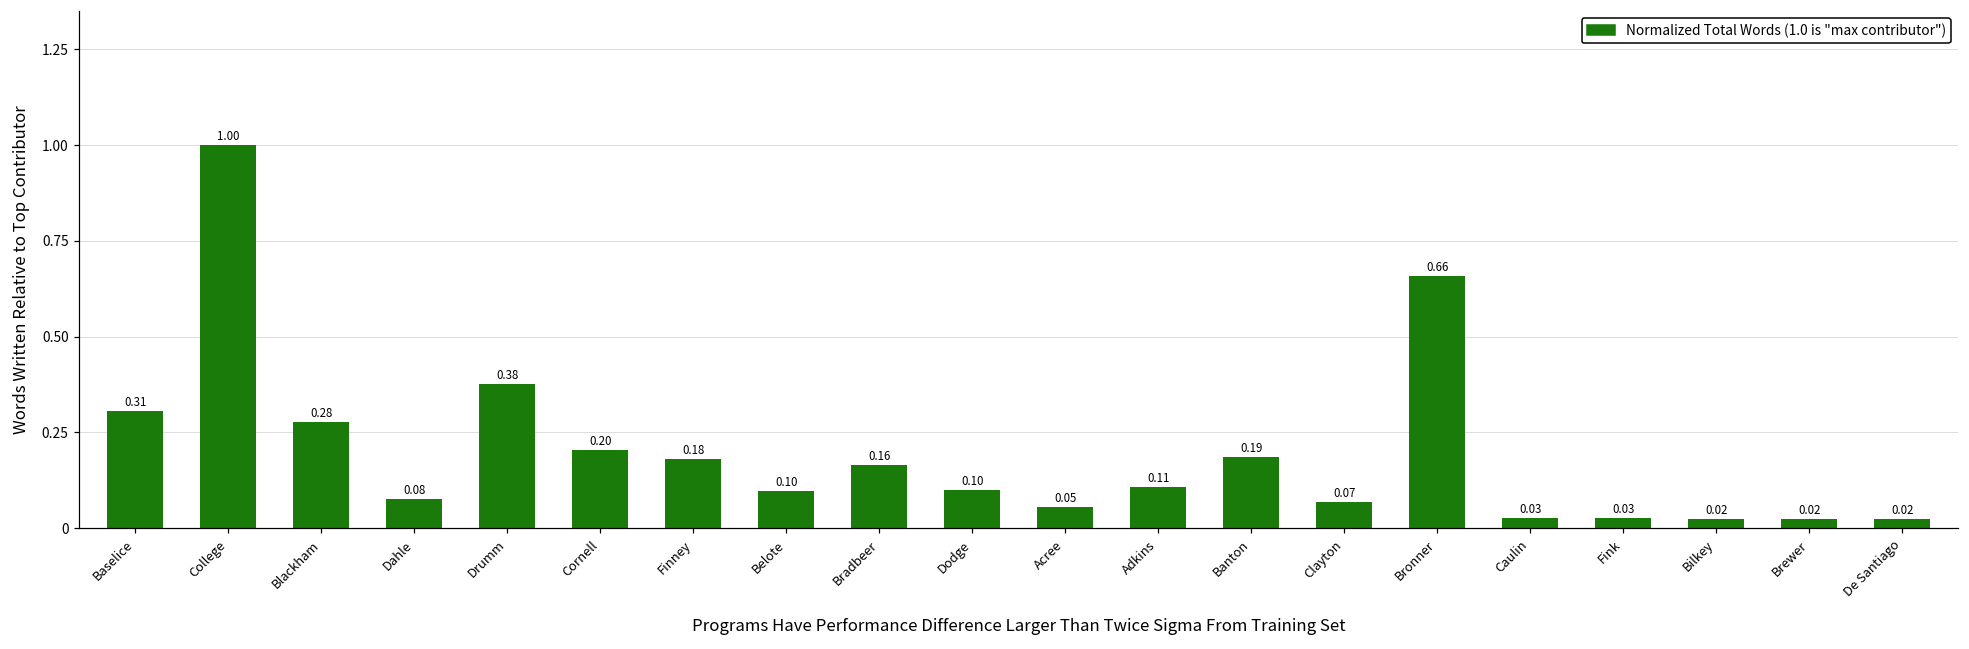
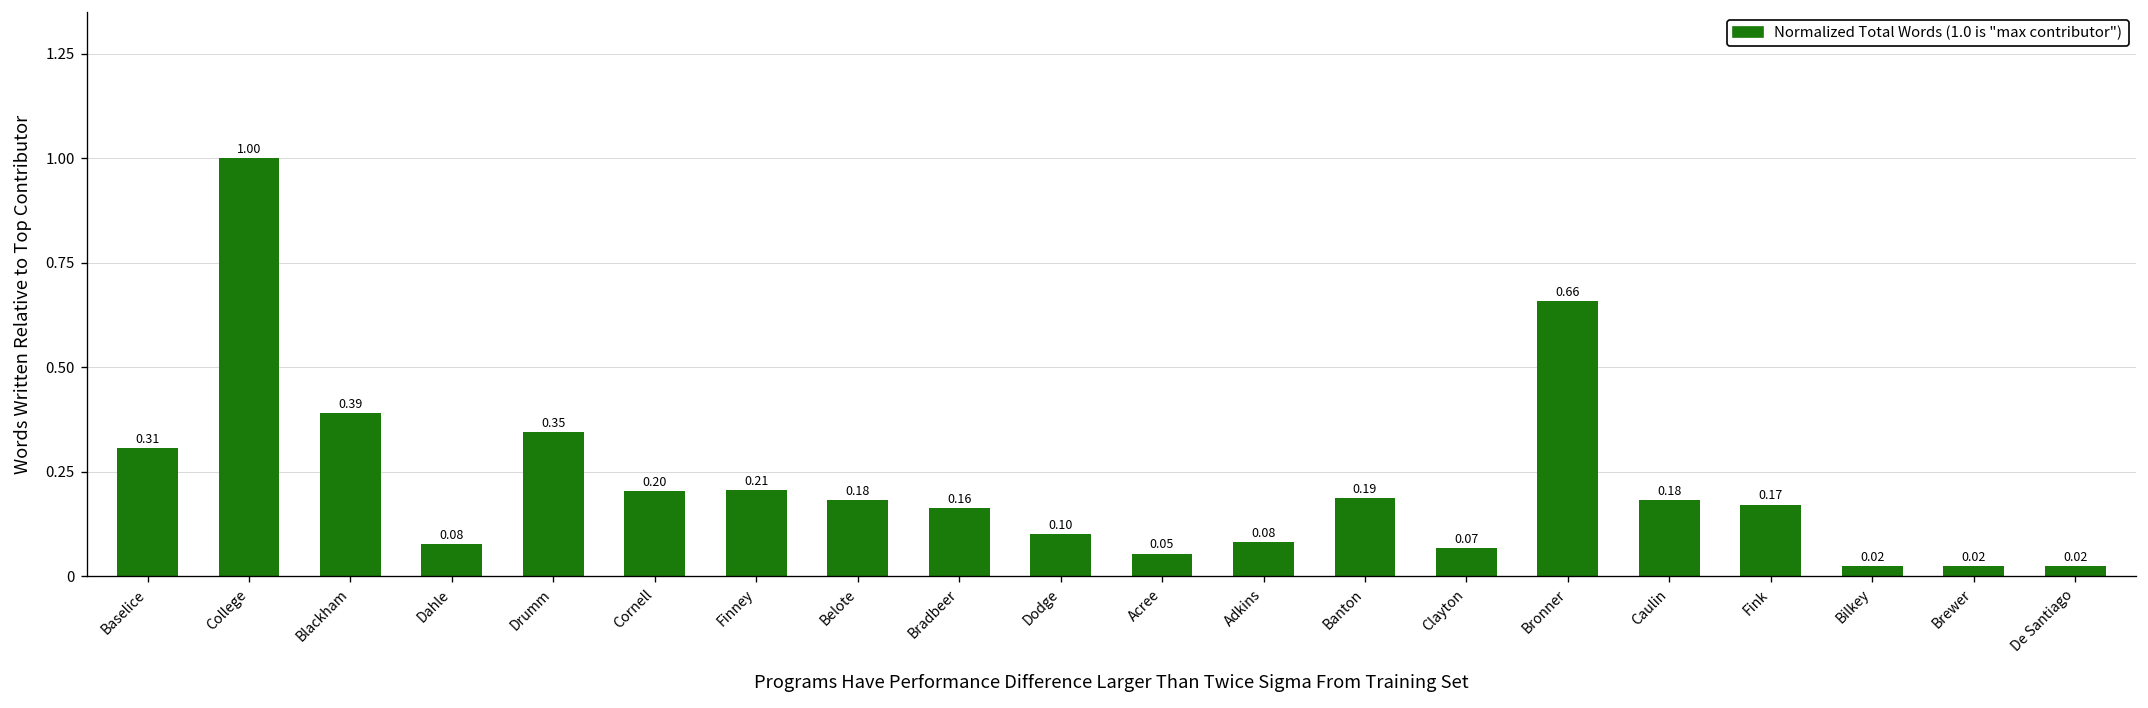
Blackham: 0.28 -> 0.39
Drumm: 0.38 -> 0.35
Finney: 0.18 -> 0.21
Belote: 0.10 -> 0.18
Adkins: 0.11 -> 0.08
Caulin: 0.03 -> 0.18
Fink: 0.03 -> 0.17
